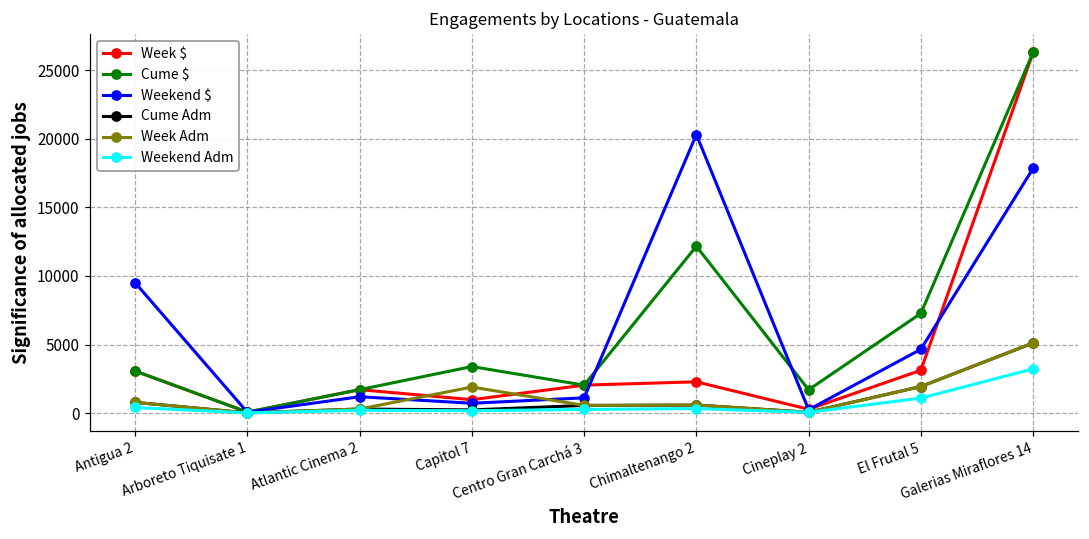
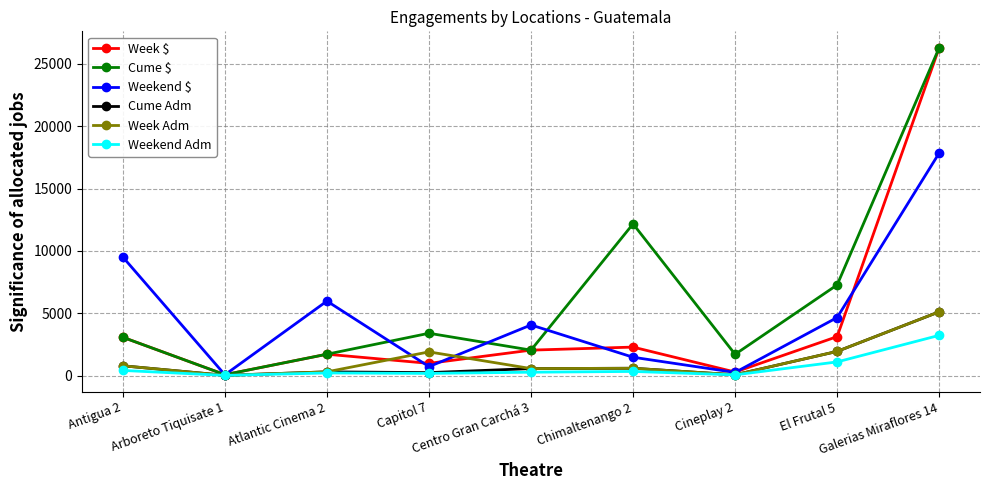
Weekend $, Atlantic Cinema 2: 1200 -> 6000
Weekend $, Centro Gran Carchá 3: 1100 -> 4100
Weekend $, Chimaltenango 2: 20300 -> 1500
